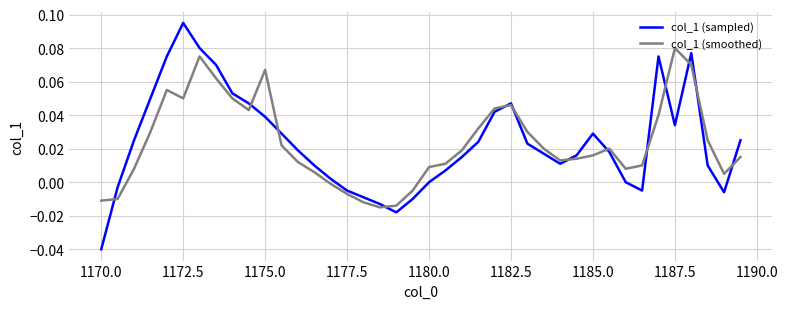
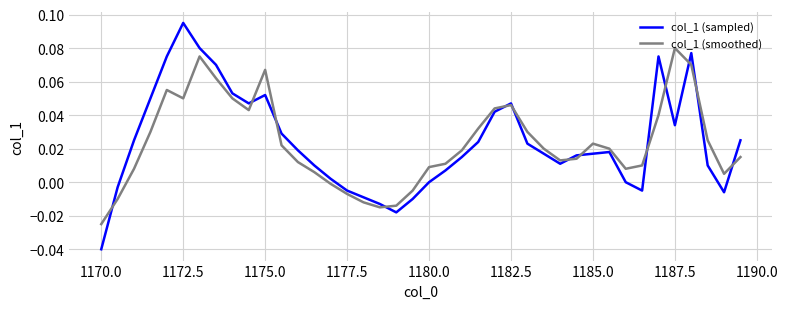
col_1 (smoothed), 1170.0: -0.011 -> -0.025
col_1 (sampled), 1175.0: 0.039 -> 0.052
col_1 (sampled), 1185.0: 0.029 -> 0.017
col_1 (smoothed), 1185.0: 0.016 -> 0.023
